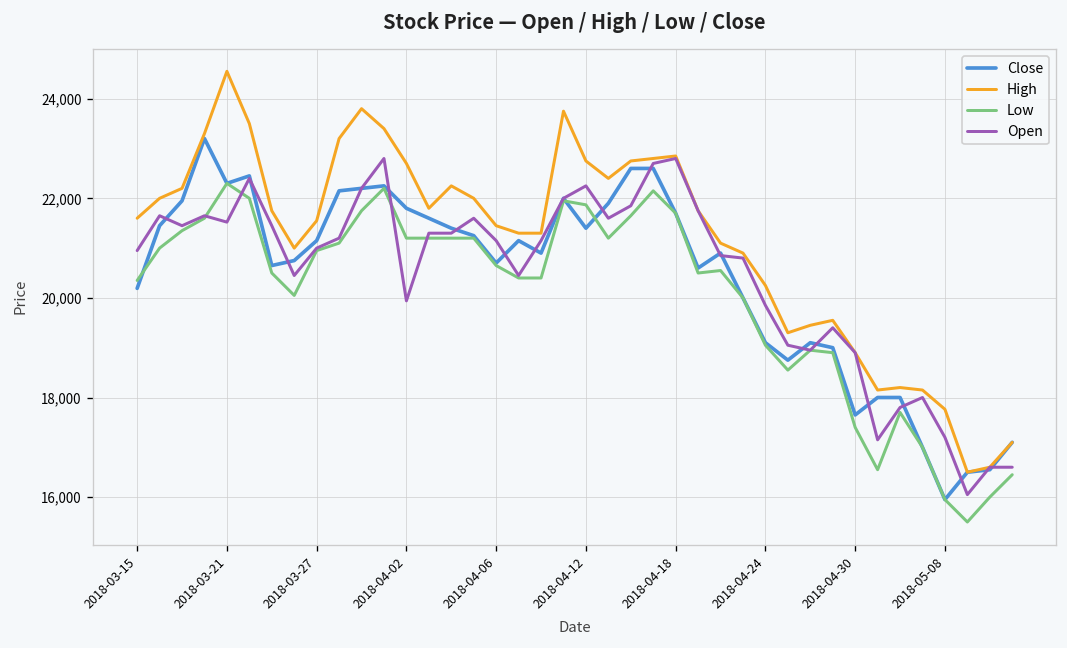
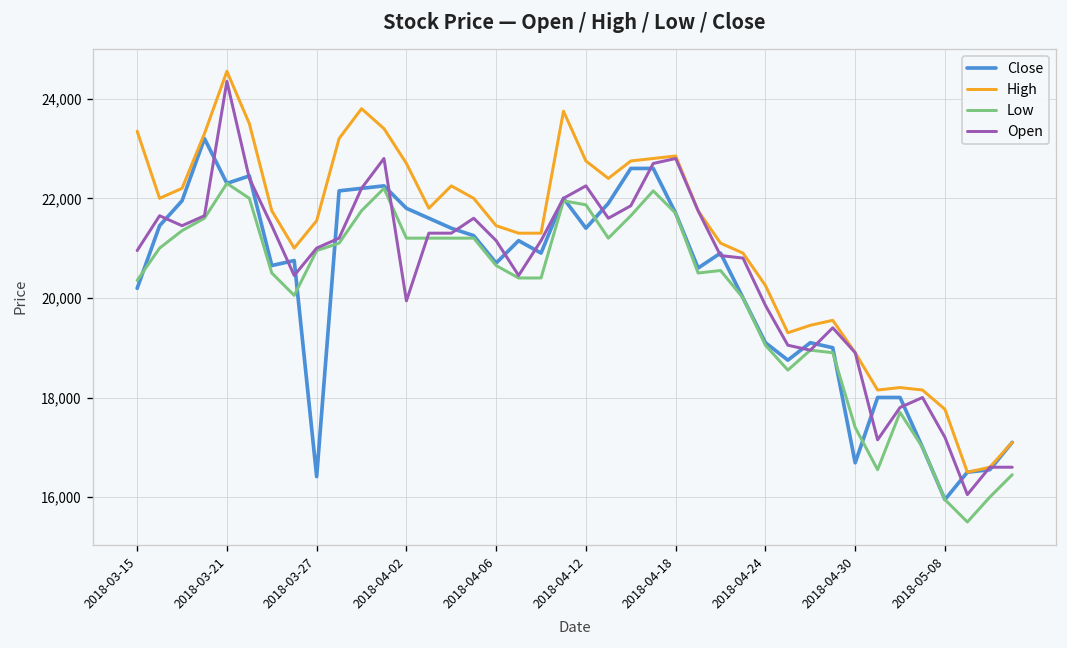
High, 2018-03-15: 21,600 -> 23,300
Open, 2018-03-21: 21,500 -> 24,400
Close, 2018-03-27: 21,200 -> 16,400
Close, 2018-04-30: 17,700 -> 16,700
